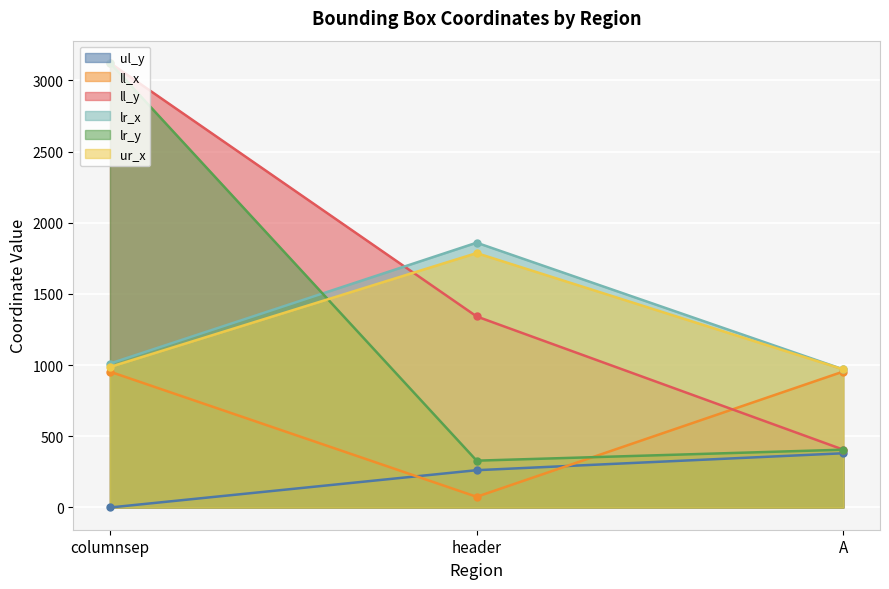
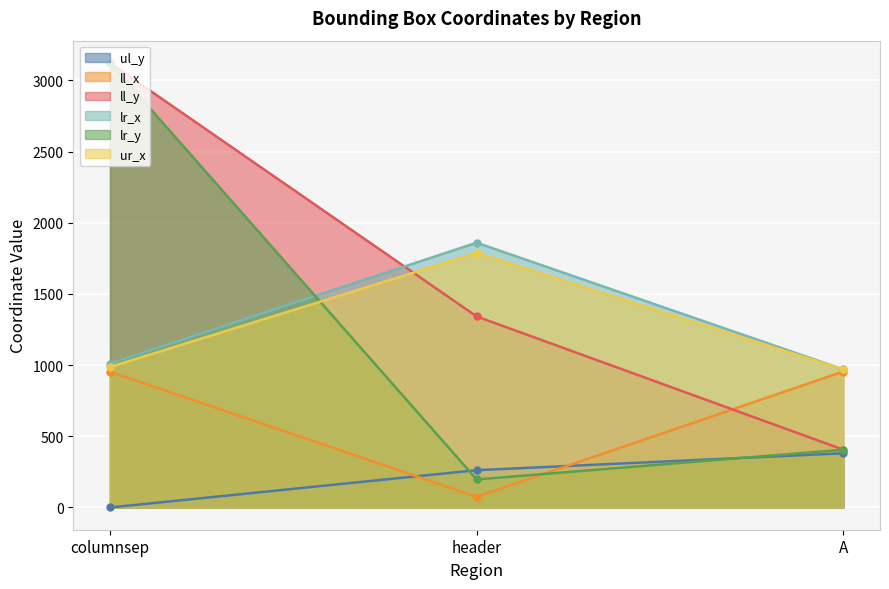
lr_y, header: 330 -> 200
